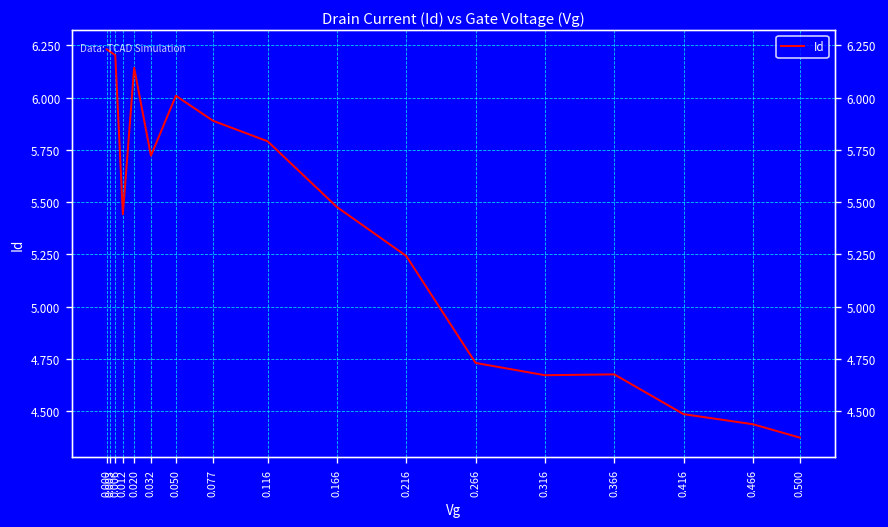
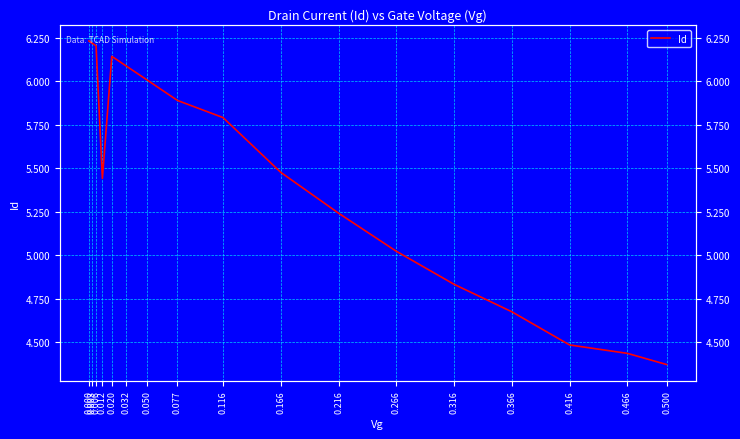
0.032: 5.72 -> 6.09
0.266: 4.73 -> 5.02
0.316: 4.67 -> 4.83
